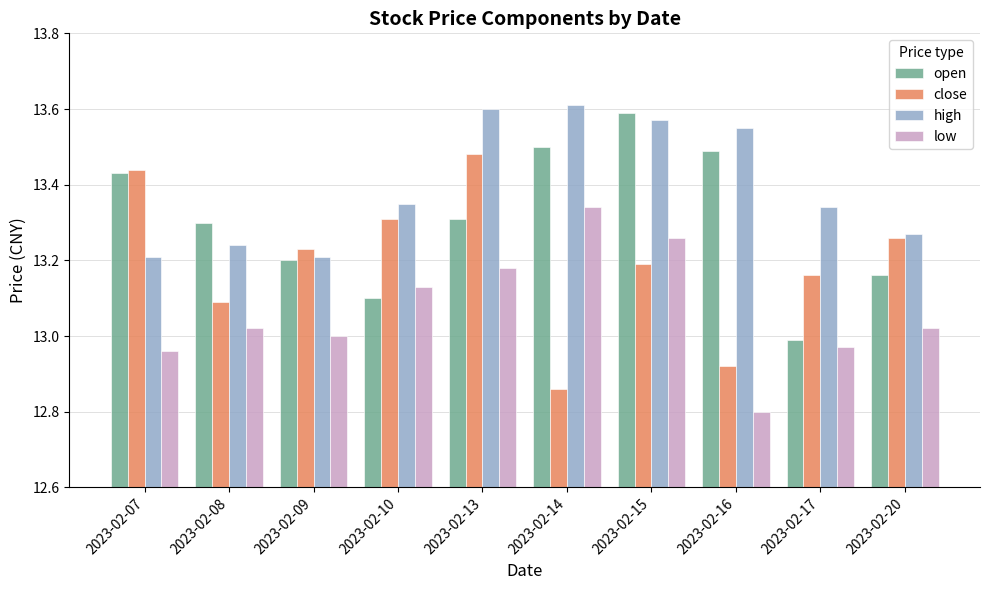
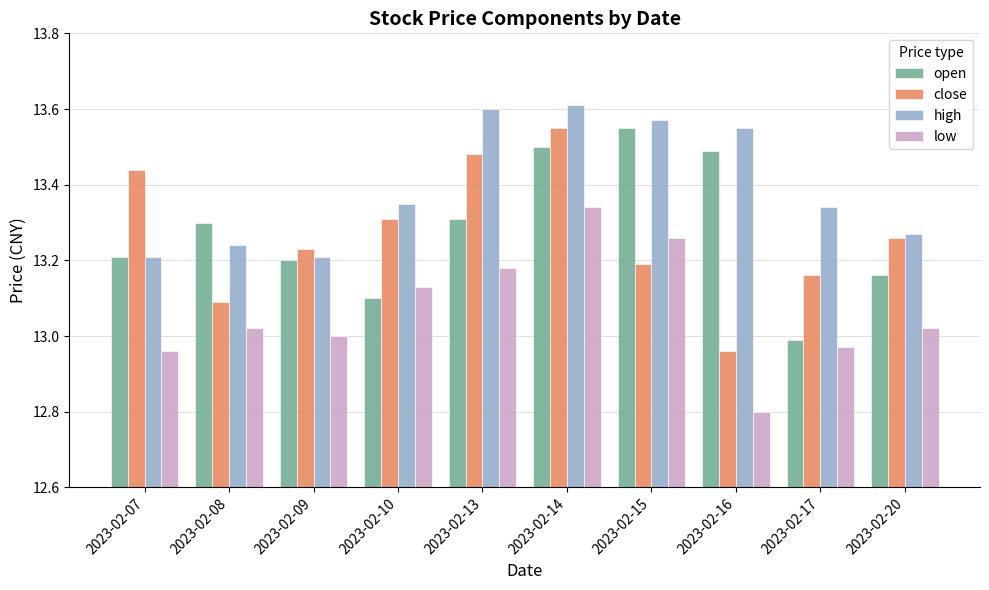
open, 2023-02-07: 13.43 -> 13.21
close, 2023-02-14: 12.86 -> 13.55
open, 2023-02-15: 13.59 -> 13.55
close, 2023-02-16: 12.92 -> 12.96
